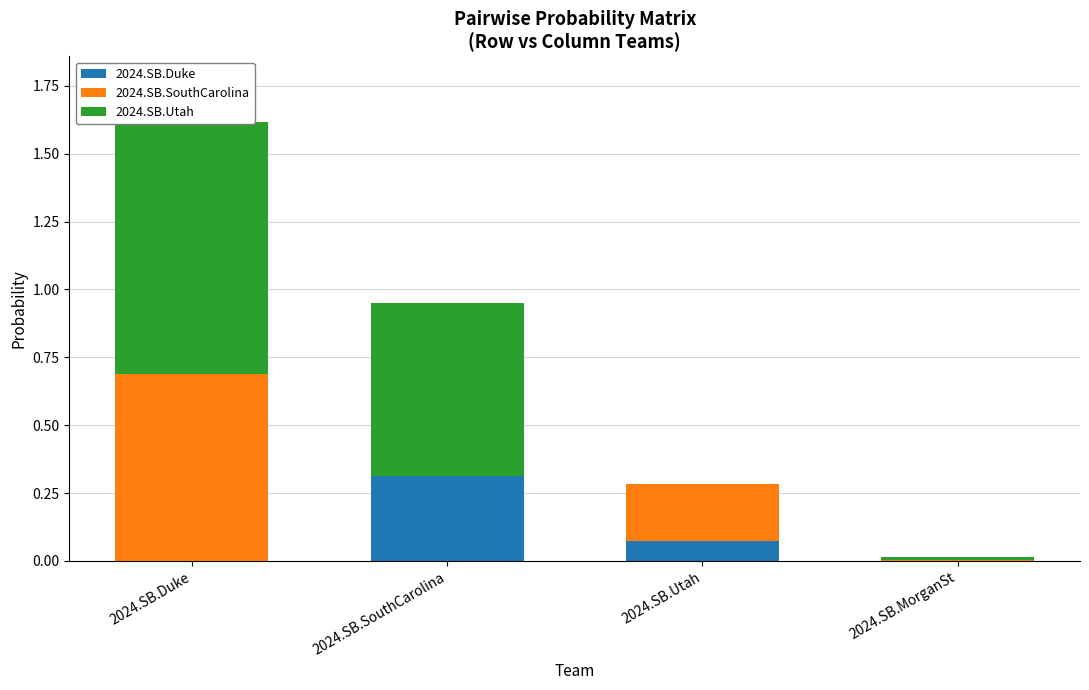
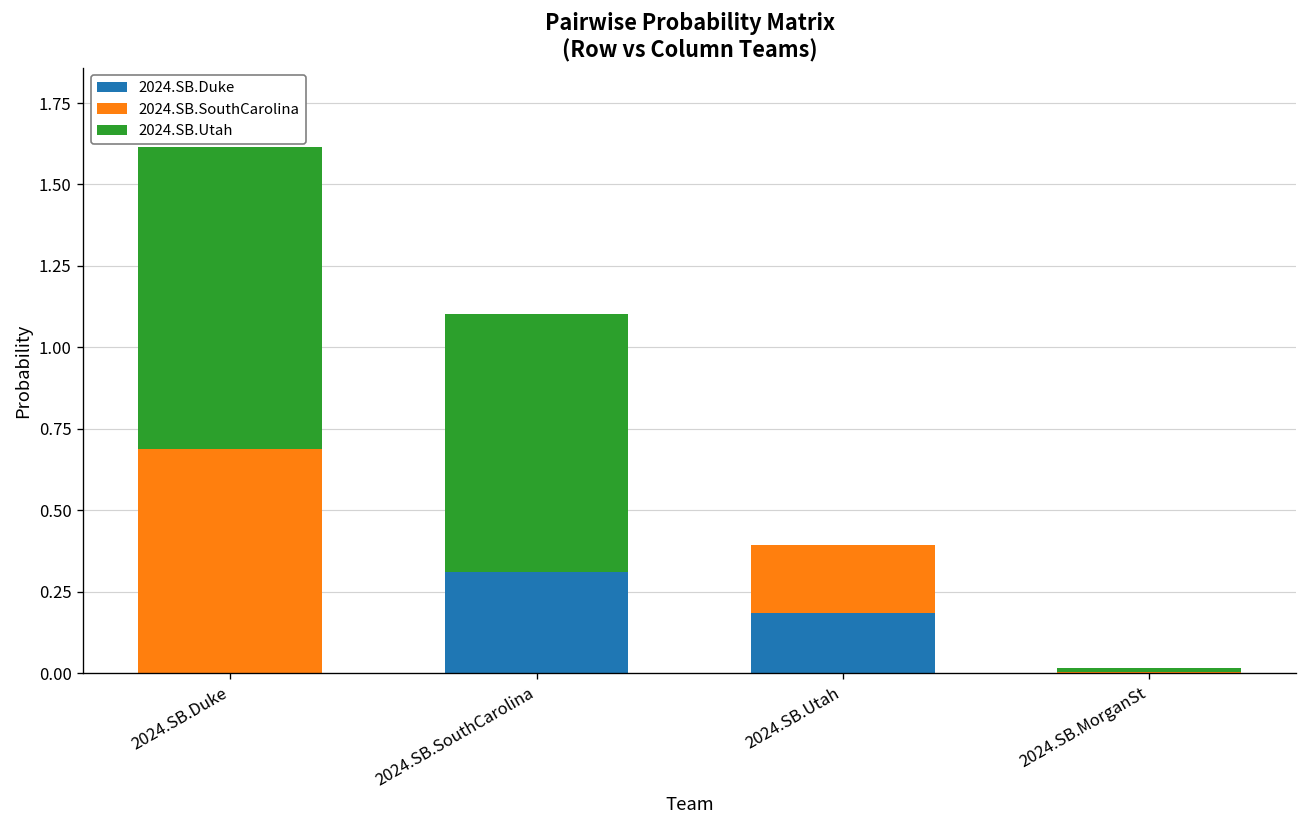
2024.SB.Utah, 2024.SB.SouthCarolina: 0.64 -> 0.79
2024.SB.Duke, 2024.SB.Utah: 0.07 -> 0.18
